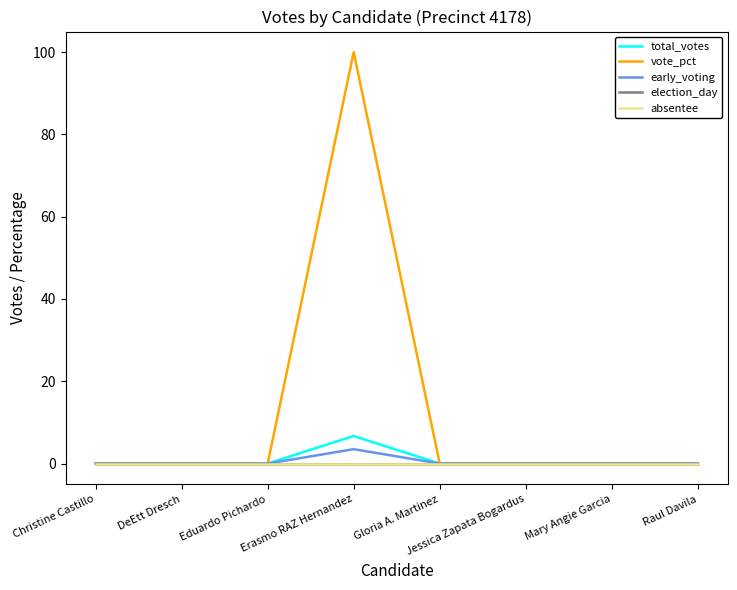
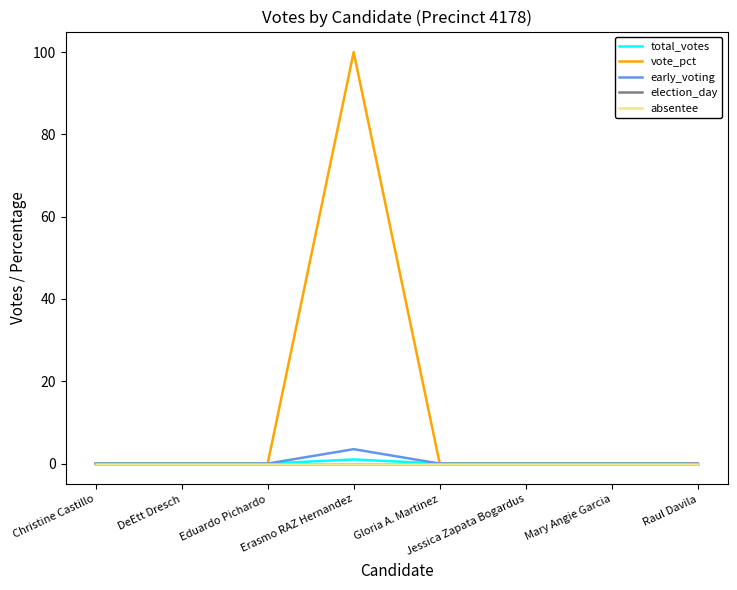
total_votes, Erasmo RAZ Hernandez: 7 -> 1
